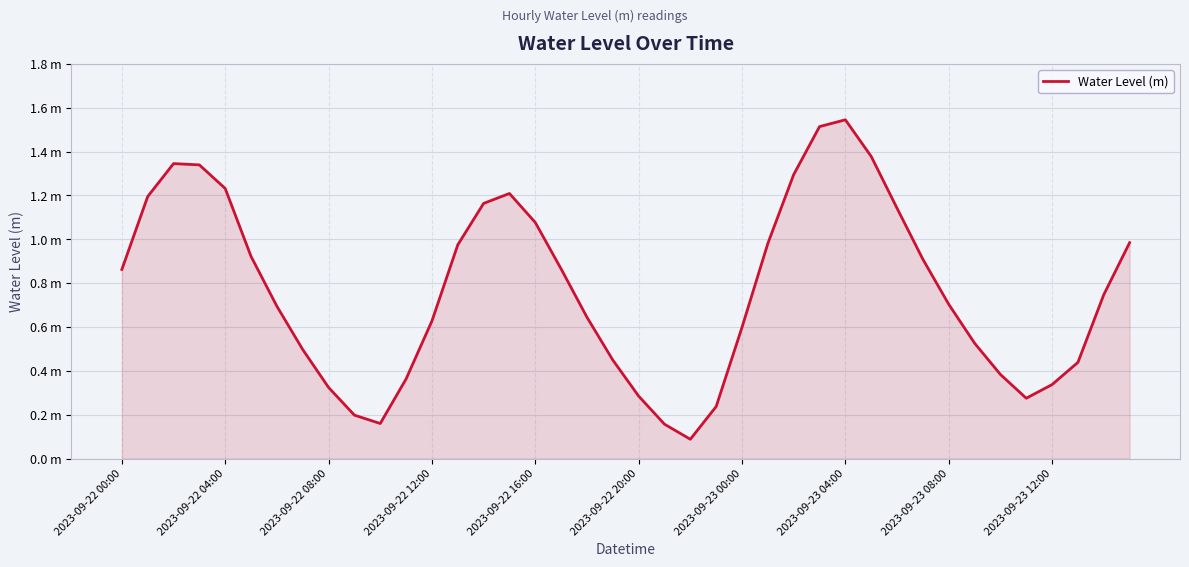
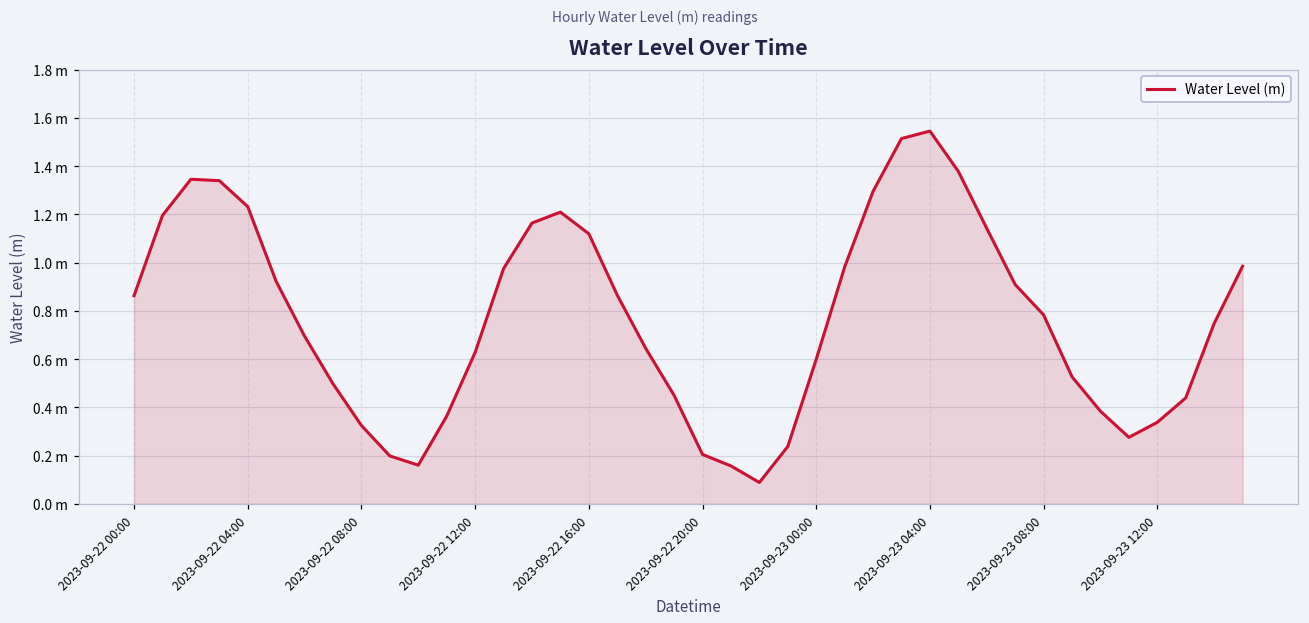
2023-09-22 16:00: 1.08 m -> 1.12 m
2023-09-22 20:00: 0.29 m -> 0.20 m
2023-09-23 08:00: 0.70 m -> 0.78 m
